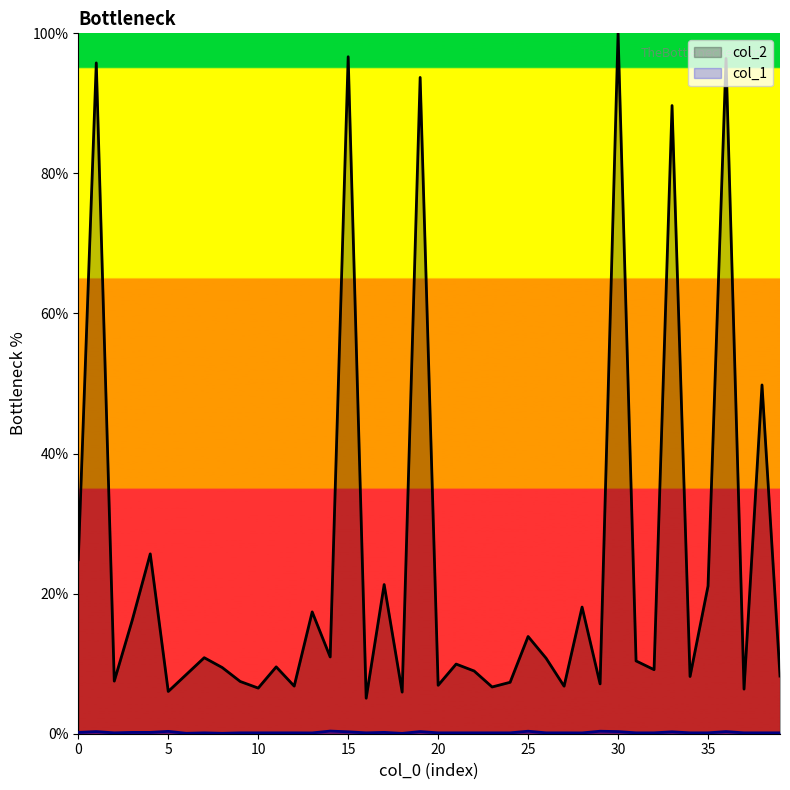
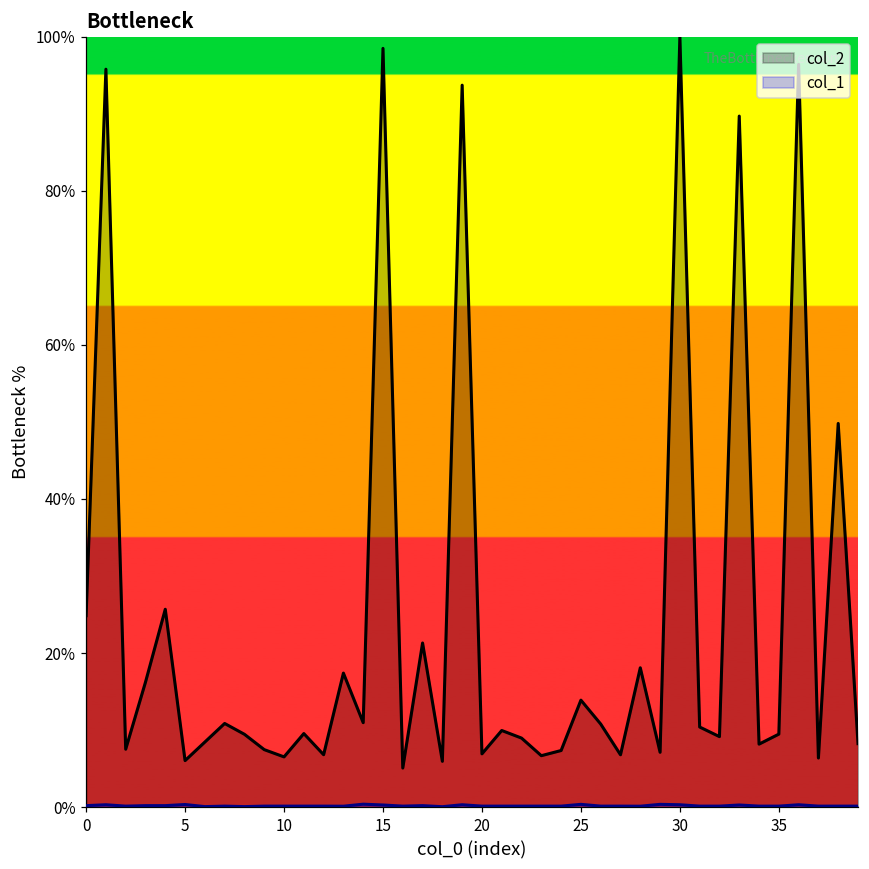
col_2, 15: 97% -> 98%
col_2, 35: 21% -> 9%
